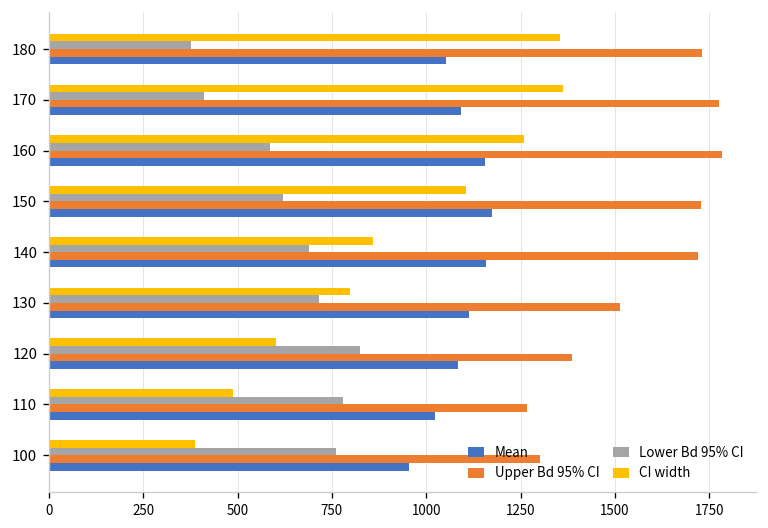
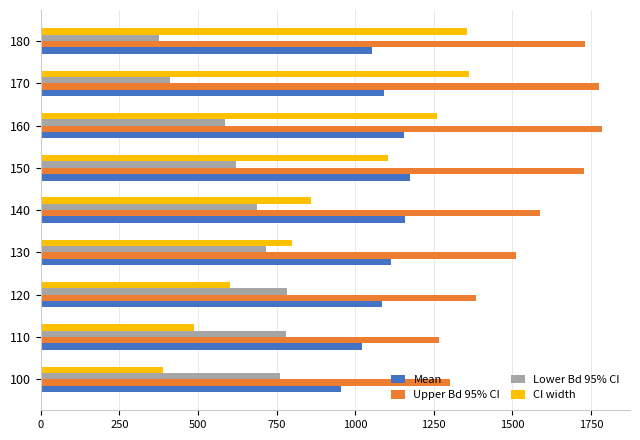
Upper Bd 95% CI, 140: 1720 -> 1590
Lower Bd 95% CI, 120: 820 -> 780
